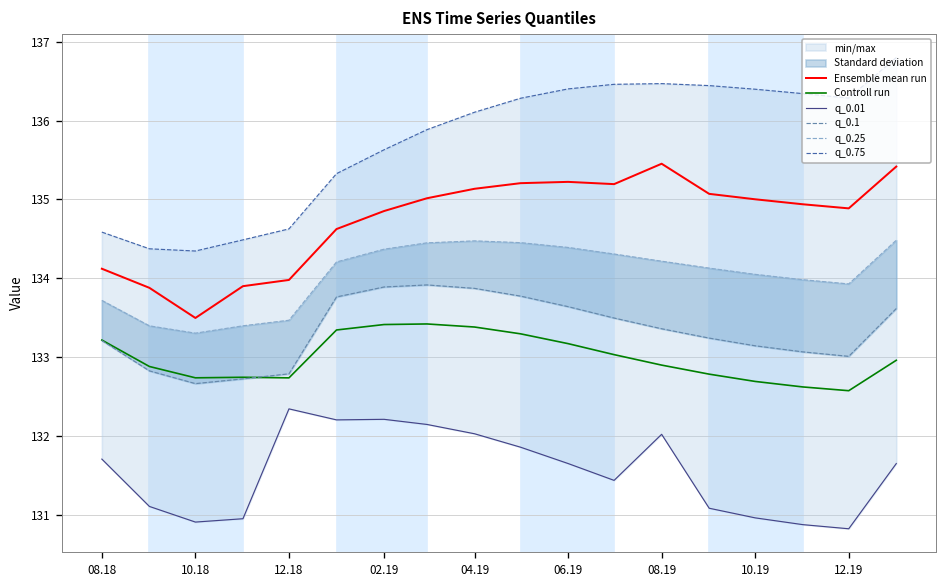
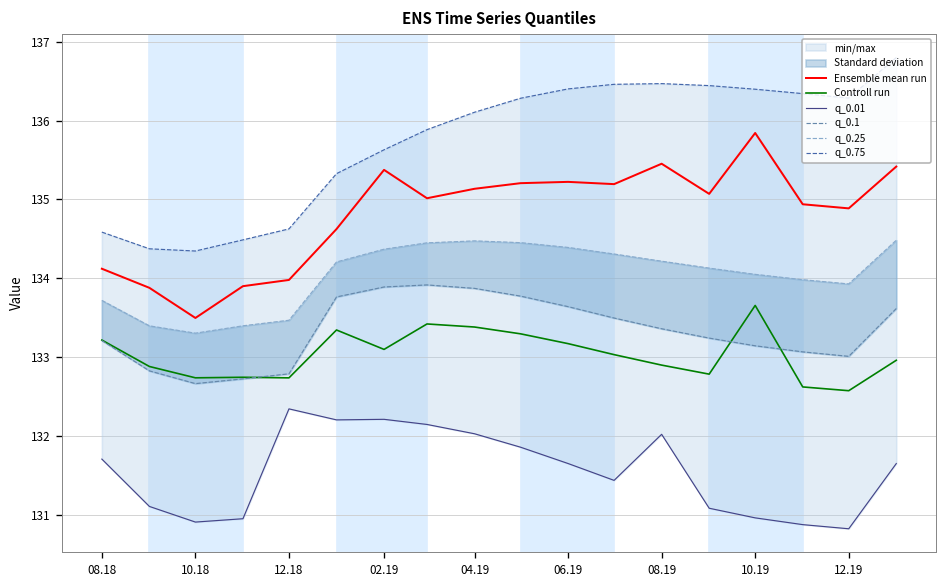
Ensemble mean run, 02.19: 134.9 -> 135.4
Controll run, 02.19: 133.4 -> 133.1
Ensemble mean run, 10.19: 135.0 -> 135.8
Controll run, 10.19: 132.7 -> 133.7
